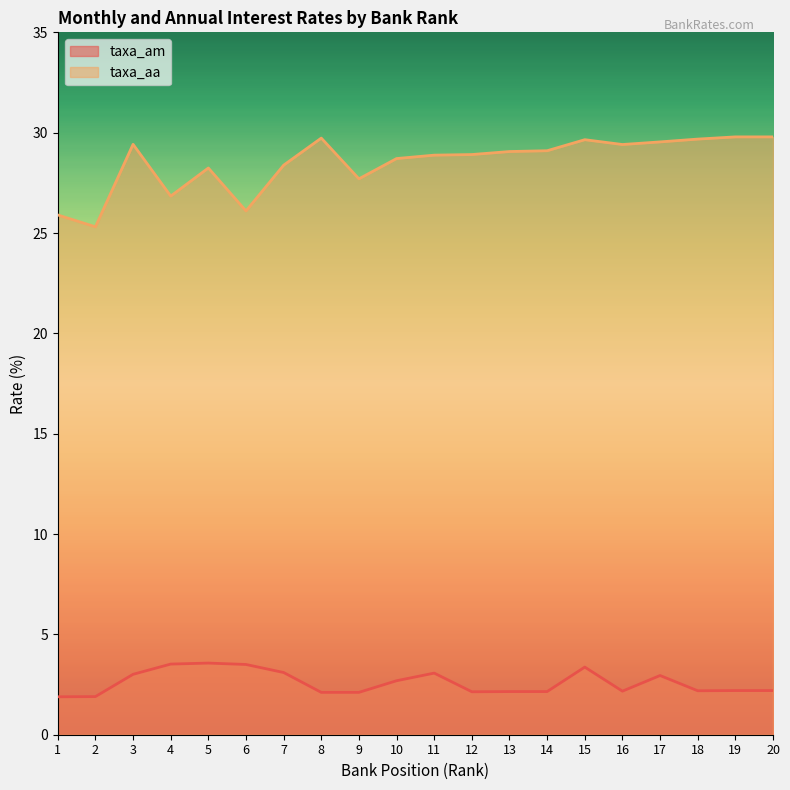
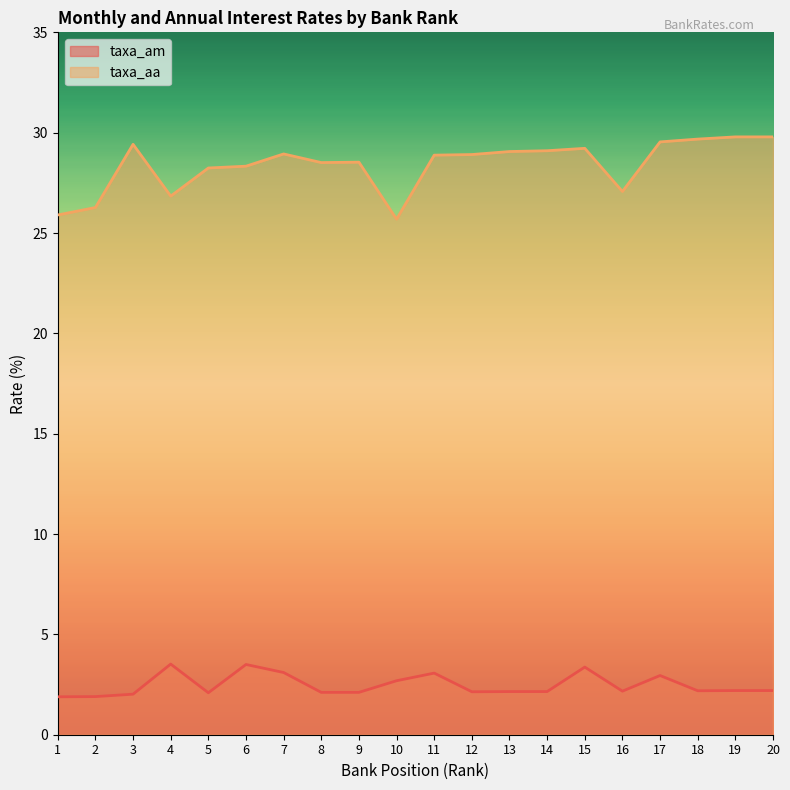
taxa_aa, 2: 25.3 -> 26.3
taxa_am, 3: 3.0 -> 2.0
taxa_am, 5: 3.6 -> 2.1
taxa_aa, 6: 26.1 -> 28.3
taxa_aa, 7: 28.4 -> 28.9
taxa_aa, 8: 29.7 -> 28.5
taxa_aa, 9: 27.7 -> 28.5
taxa_aa, 10: 28.7 -> 25.7
taxa_aa, 15: 29.7 -> 29.2
taxa_aa, 16: 29.4 -> 27.1
